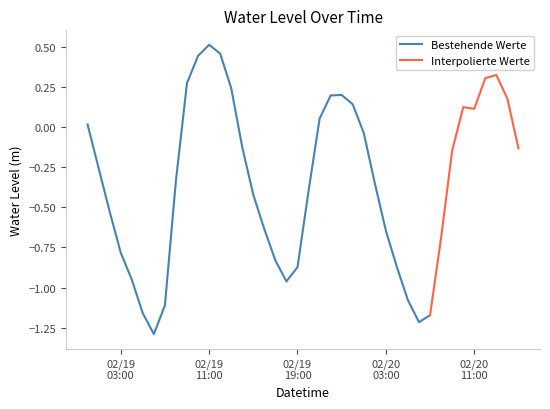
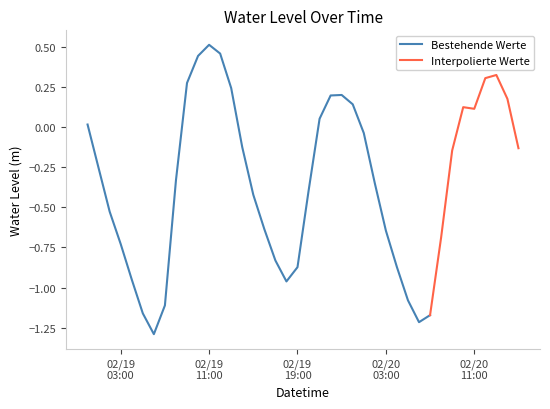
Bestehende Werte, 02/19 03:00: -0.78 -> -0.73
